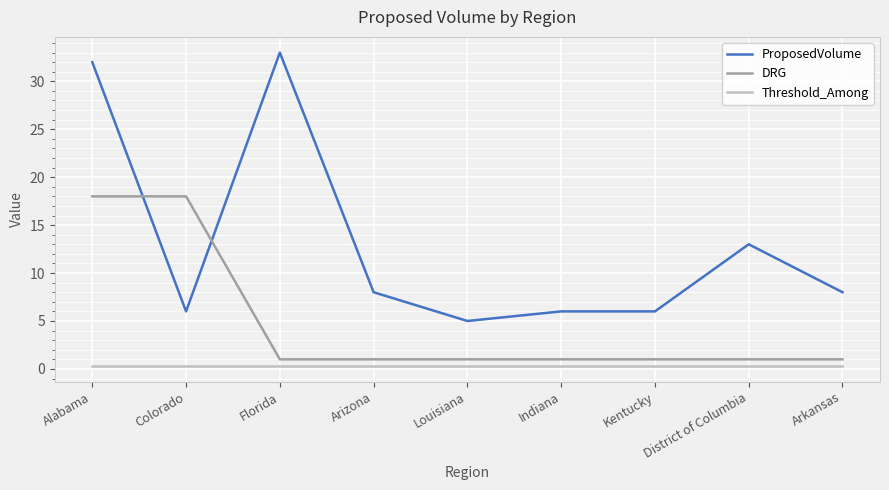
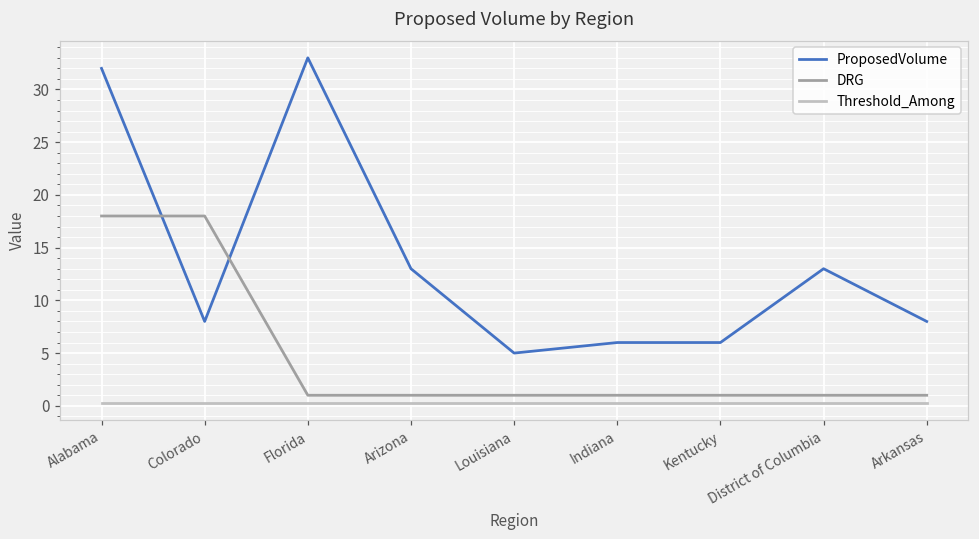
ProposedVolume, Colorado: 6 -> 8
ProposedVolume, Arizona: 8 -> 13
